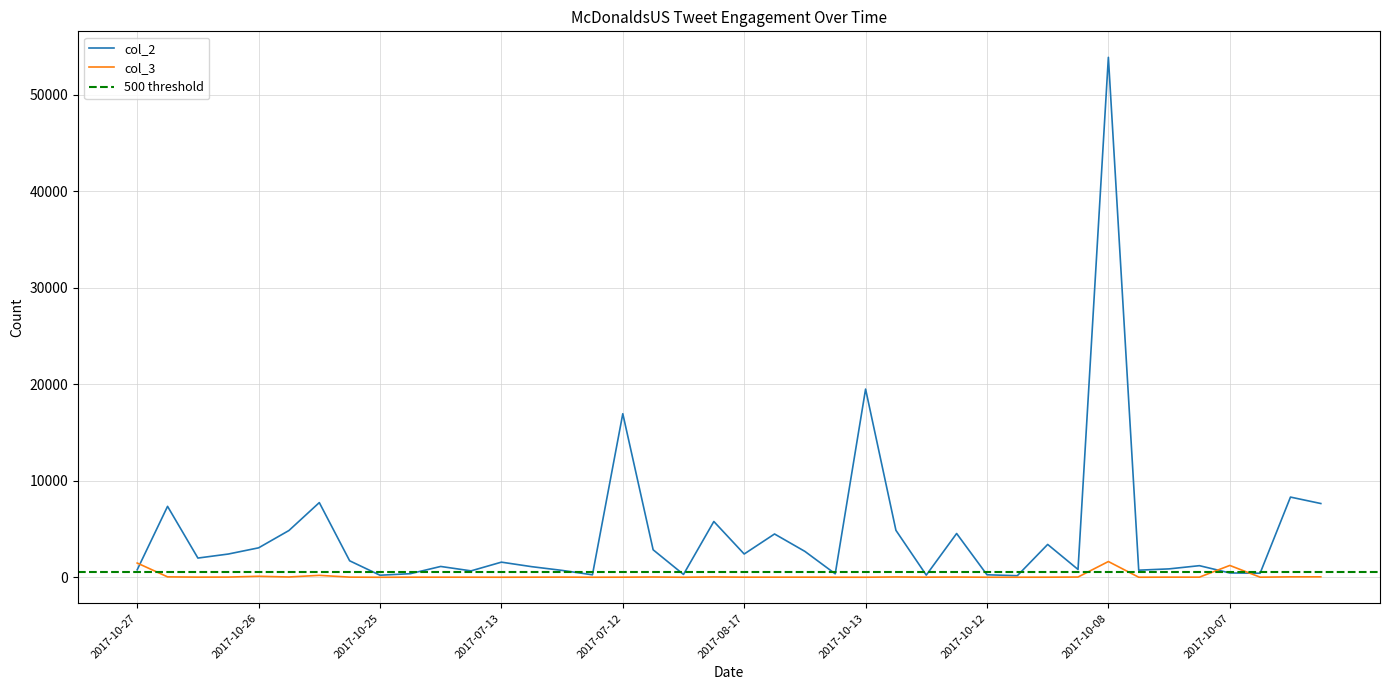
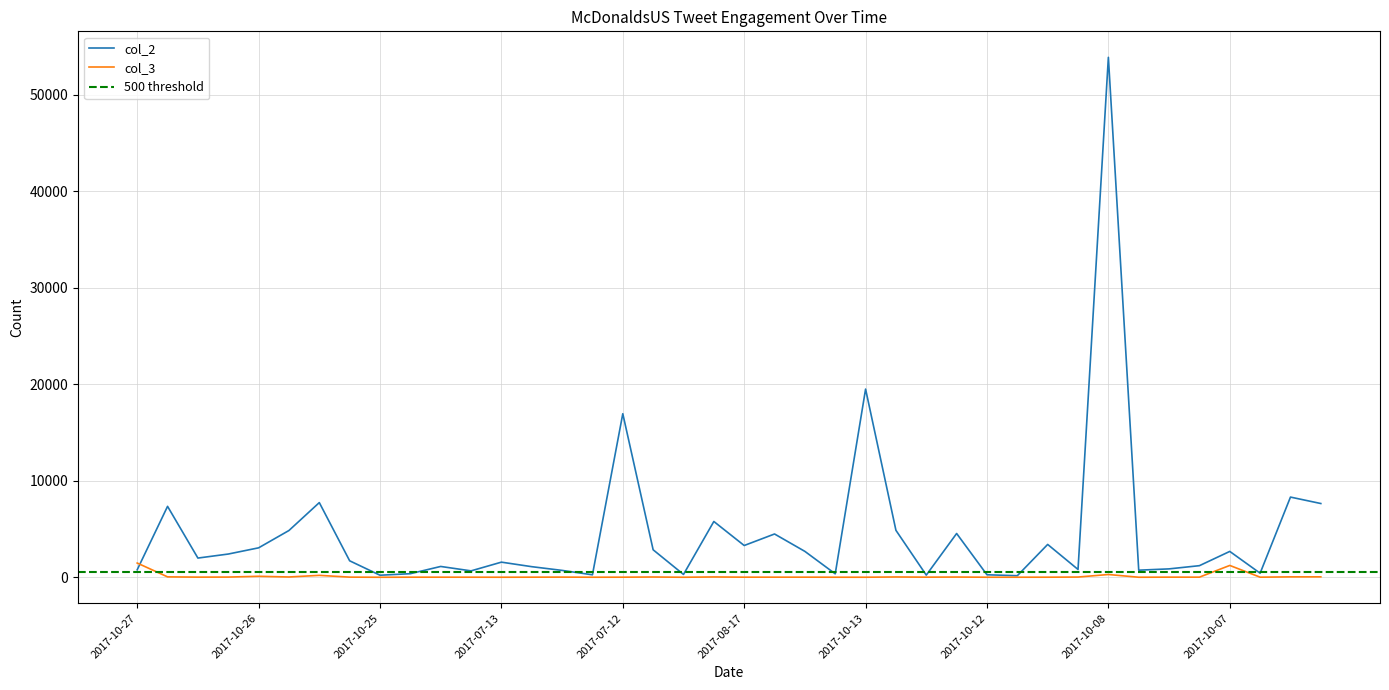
col_2, 2017-08-17: 2000 -> 3000
col_3, 2017-10-08: 2000 -> 0
col_2, 2017-10-07: 0 -> 3000
